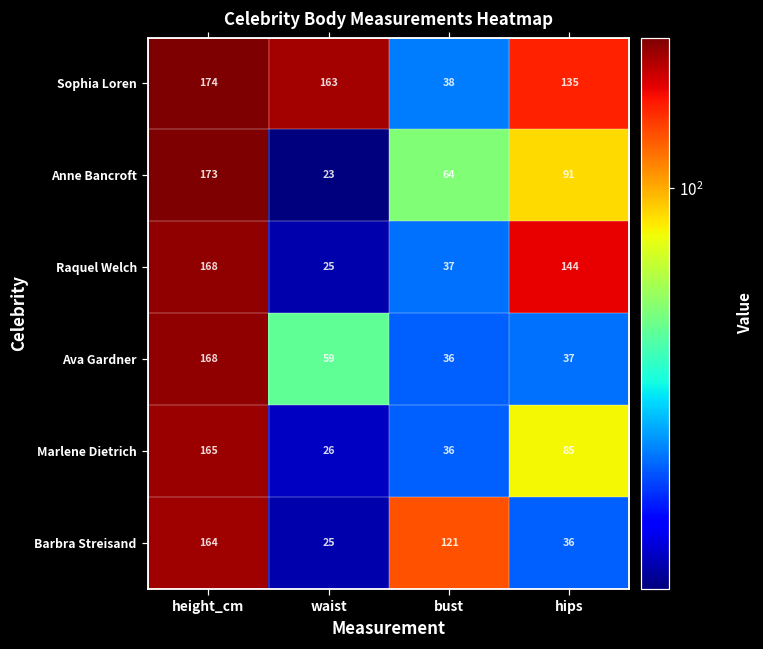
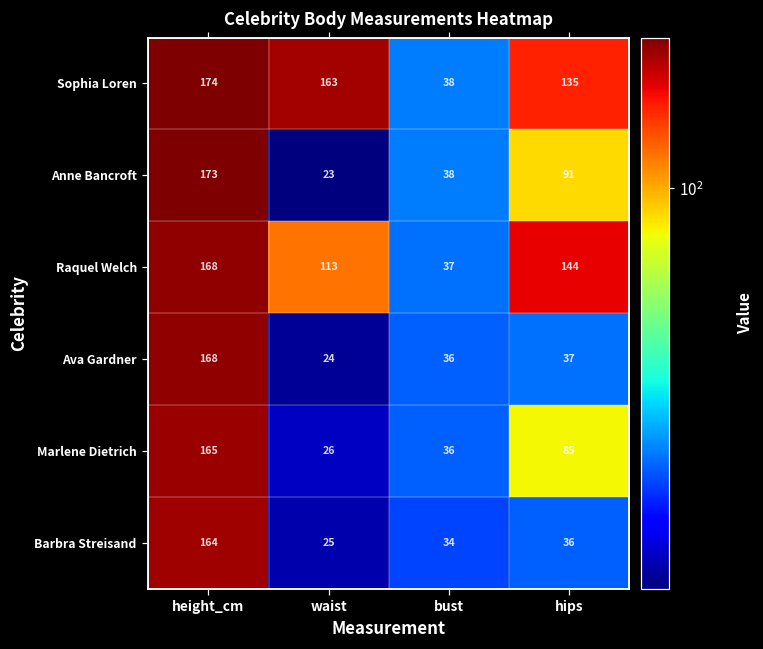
Anne Bancroft, bust: 64 -> 38
Raquel Welch, waist: 25 -> 113
Ava Gardner, waist: 59 -> 24
Barbra Streisand, bust: 121 -> 34
